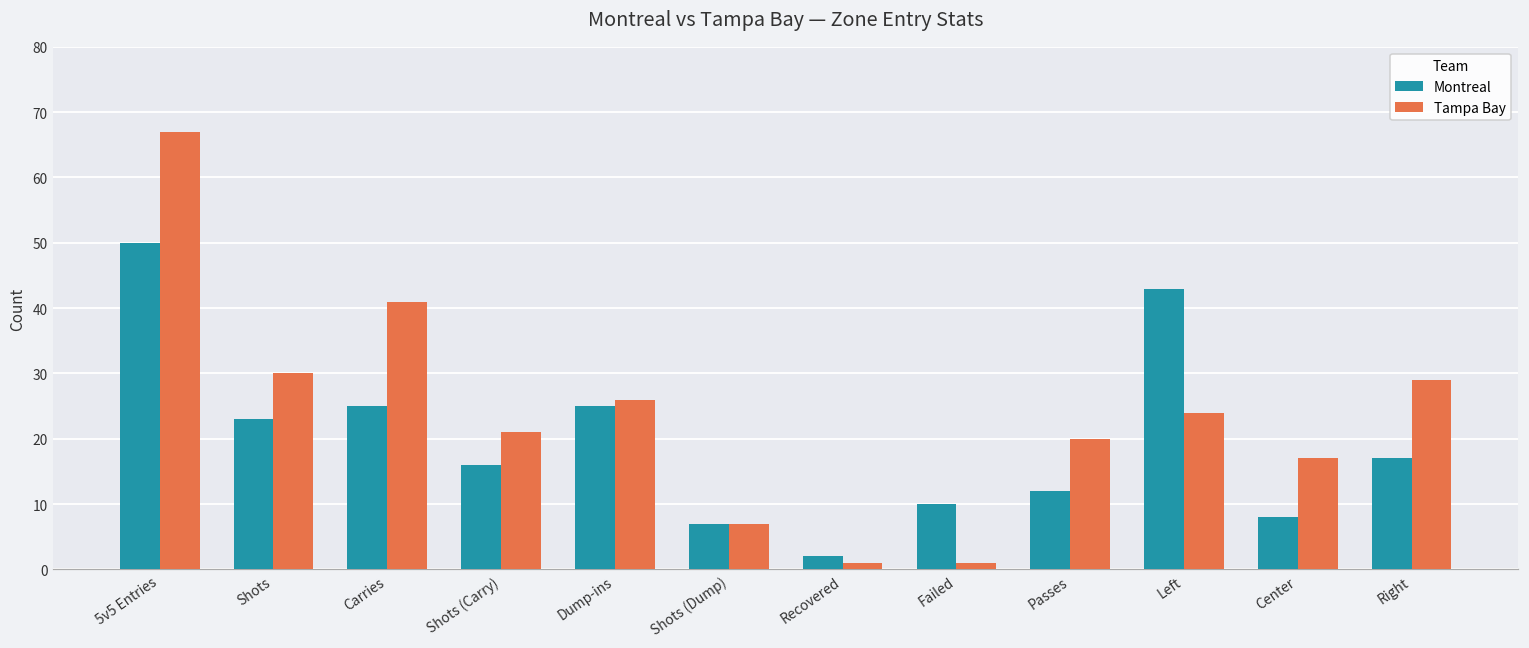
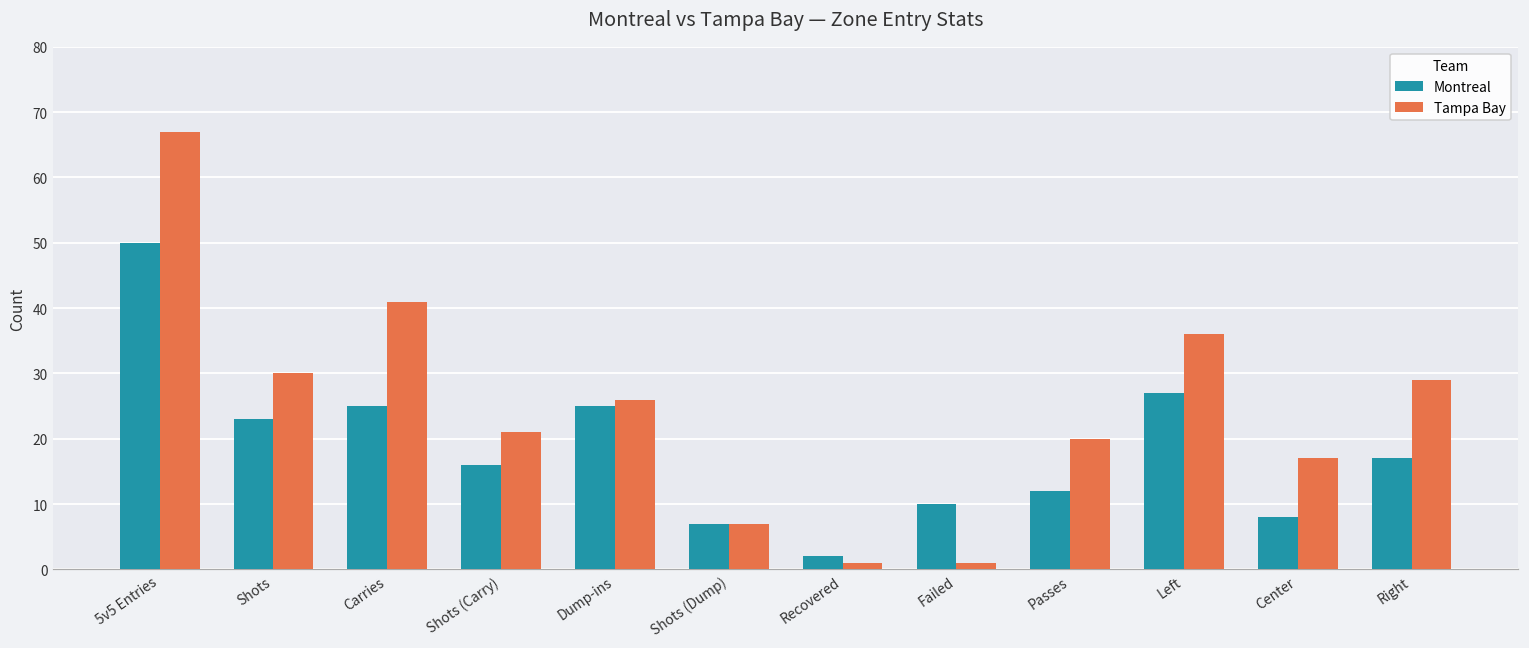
Montreal, Left: 43 -> 27
Tampa Bay, Left: 24 -> 36
